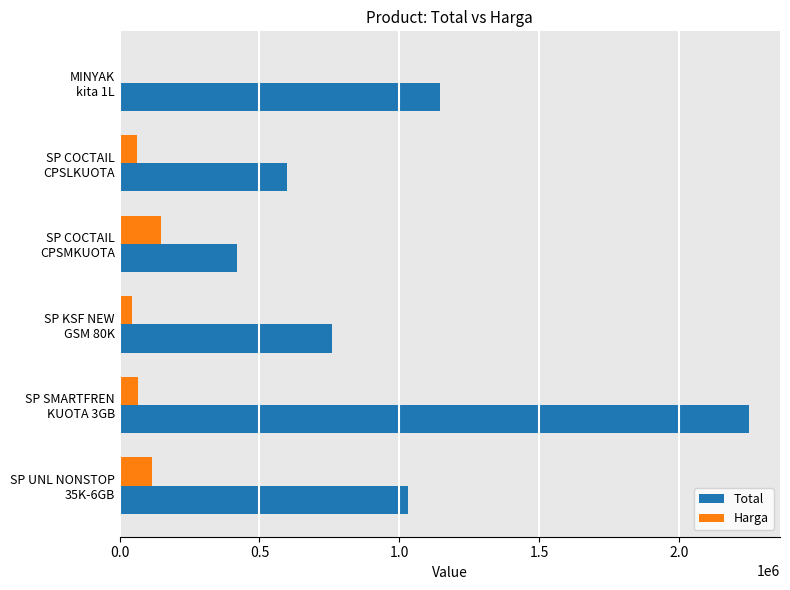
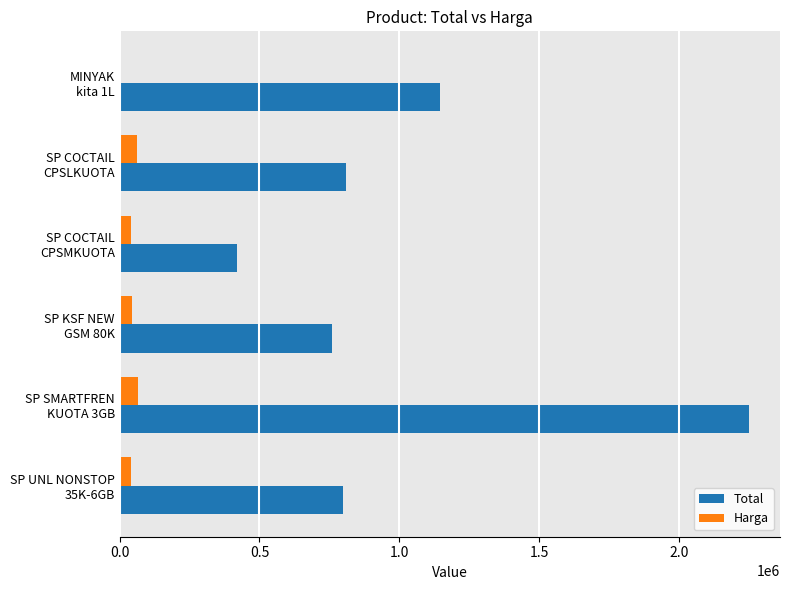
Total, SP COCTAIL CPSLKUOTA: 600000 -> 810000
Harga, SP COCTAIL CPSMKUOTA: 150000 -> 40000
Harga, SP UNL NONSTOP 35K-6GB: 120000 -> 40000
Total, SP UNL NONSTOP 35K-6GB: 1030000 -> 800000
